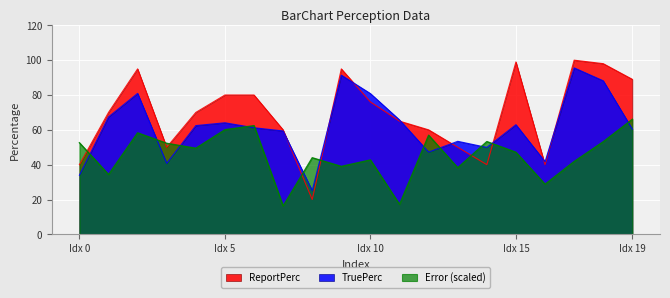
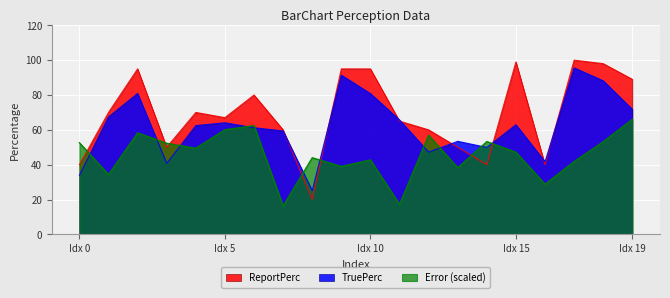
ReportPerc, Idx 5: 80 -> 67
ReportPerc, Idx 10: 76 -> 95
TruePerc, Idx 19: 60 -> 72
